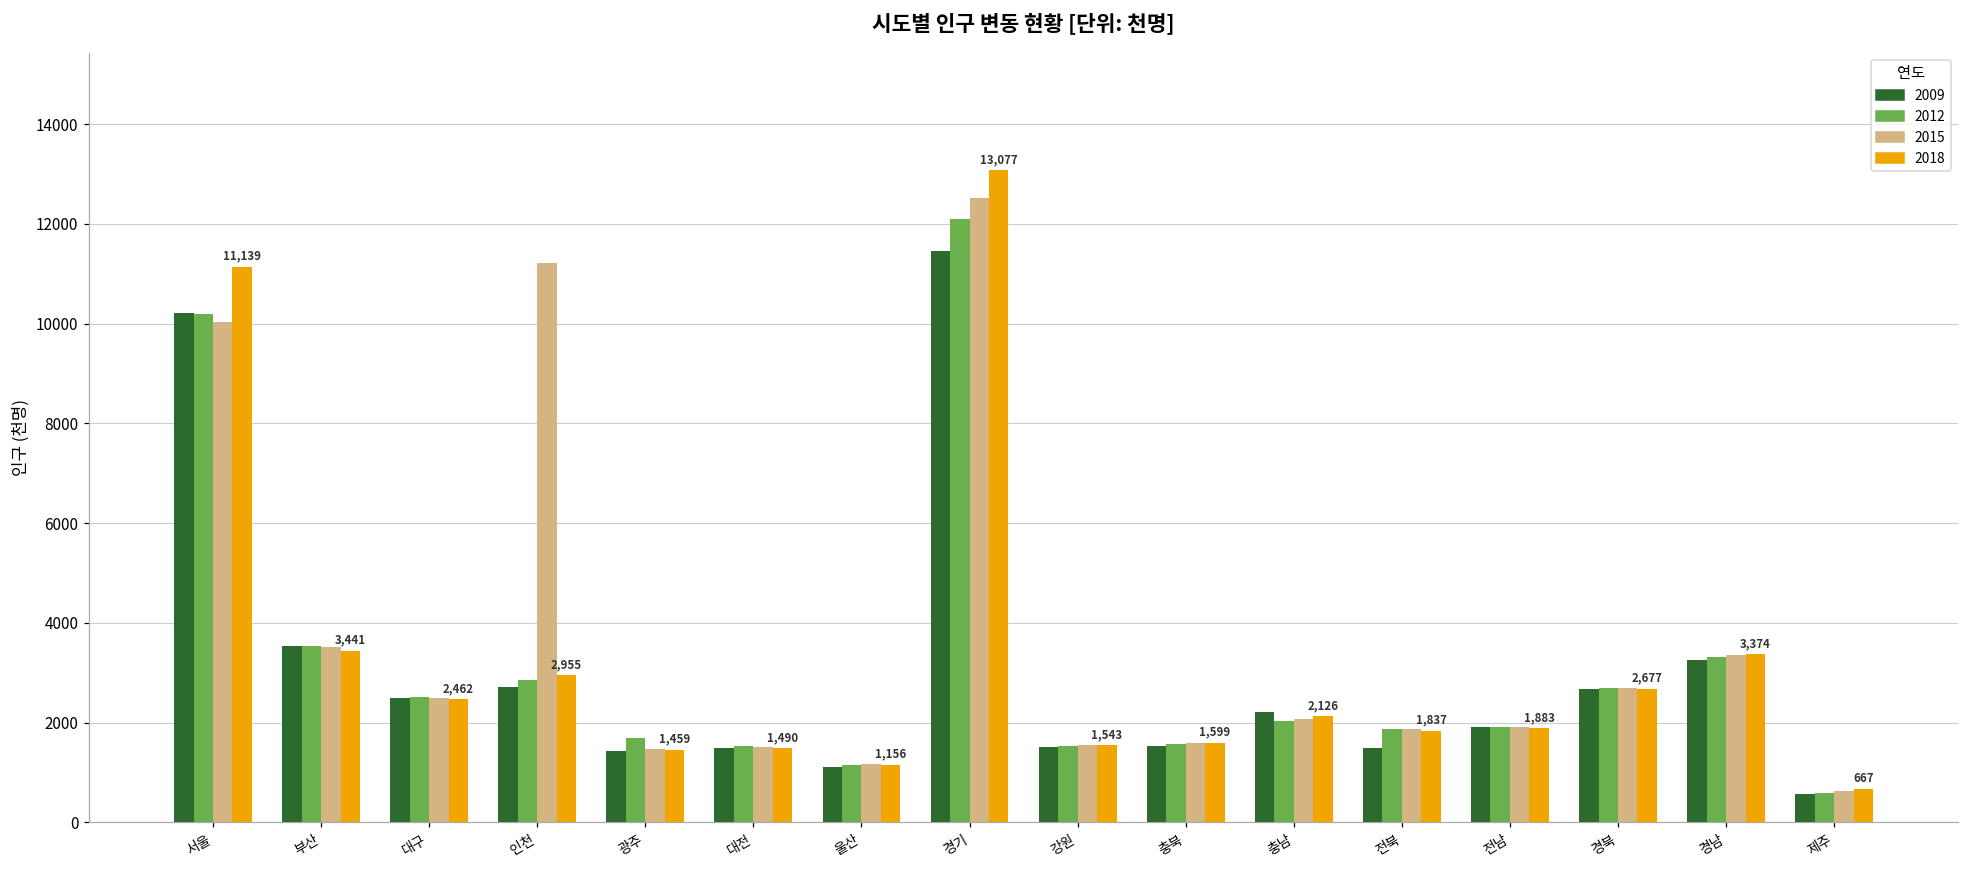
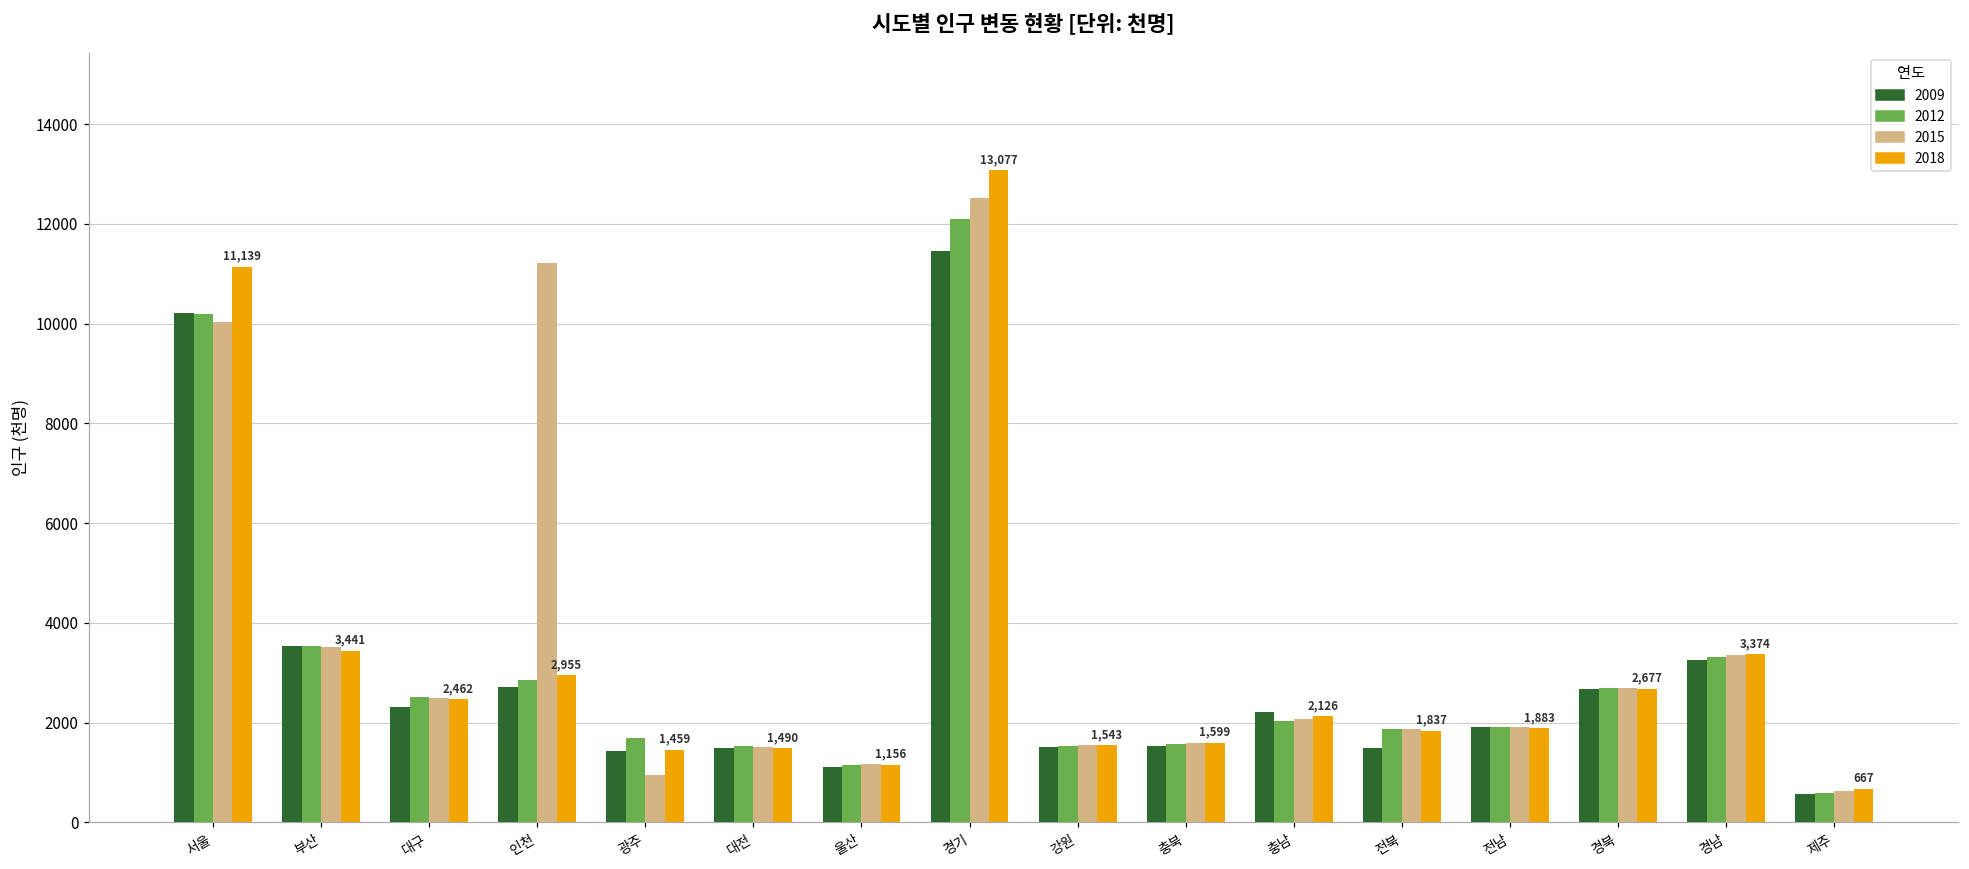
2009, 대구: 2500 -> 2300
2015, 광주: 1500 -> 900
